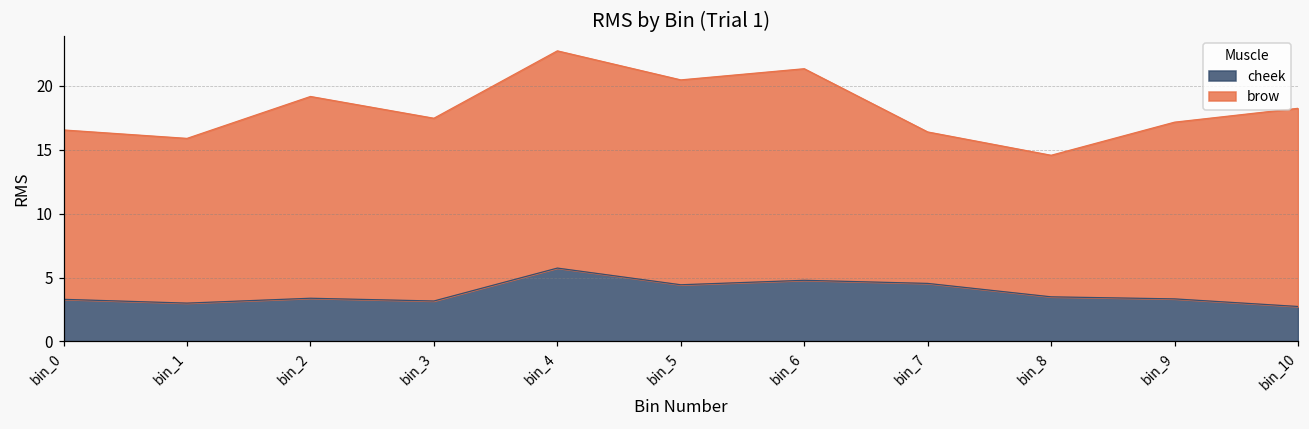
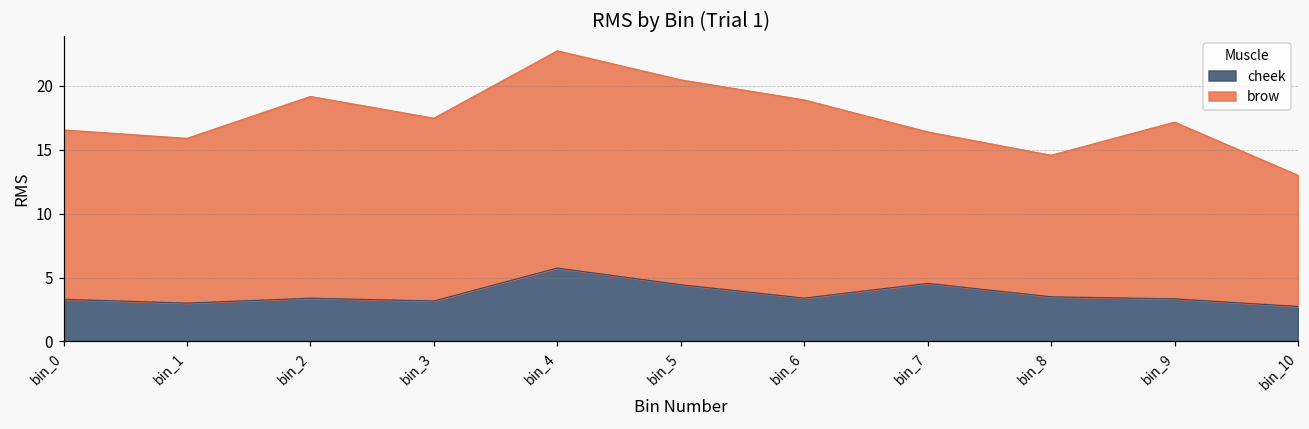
cheek, bin_6: 4.8 -> 3.4
brow, bin_6: 16.6 -> 15.5
brow, bin_10: 15.5 -> 10.3
